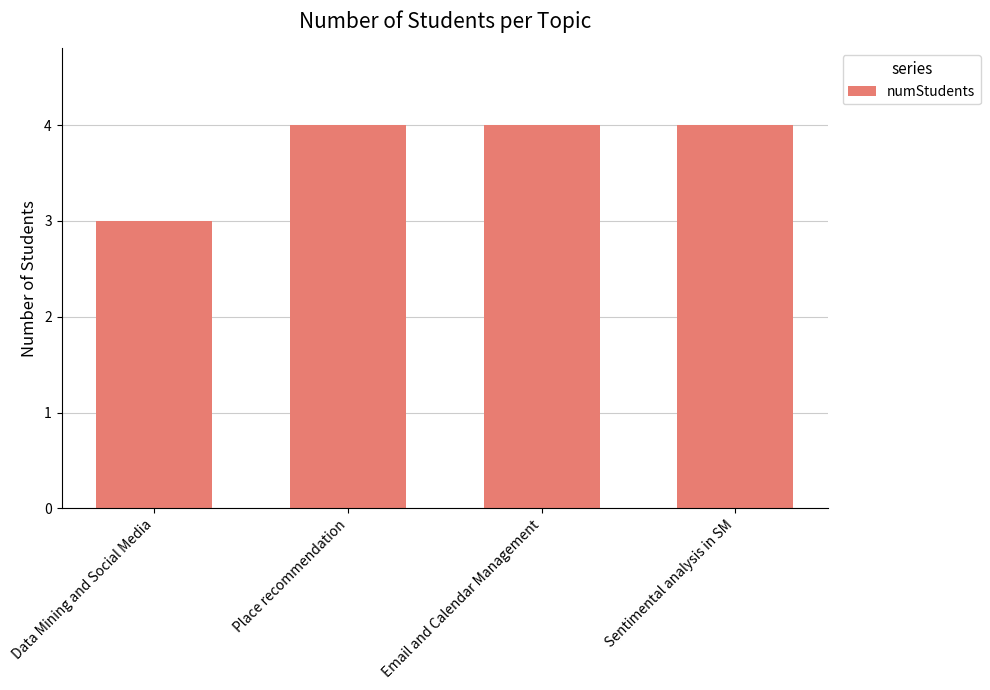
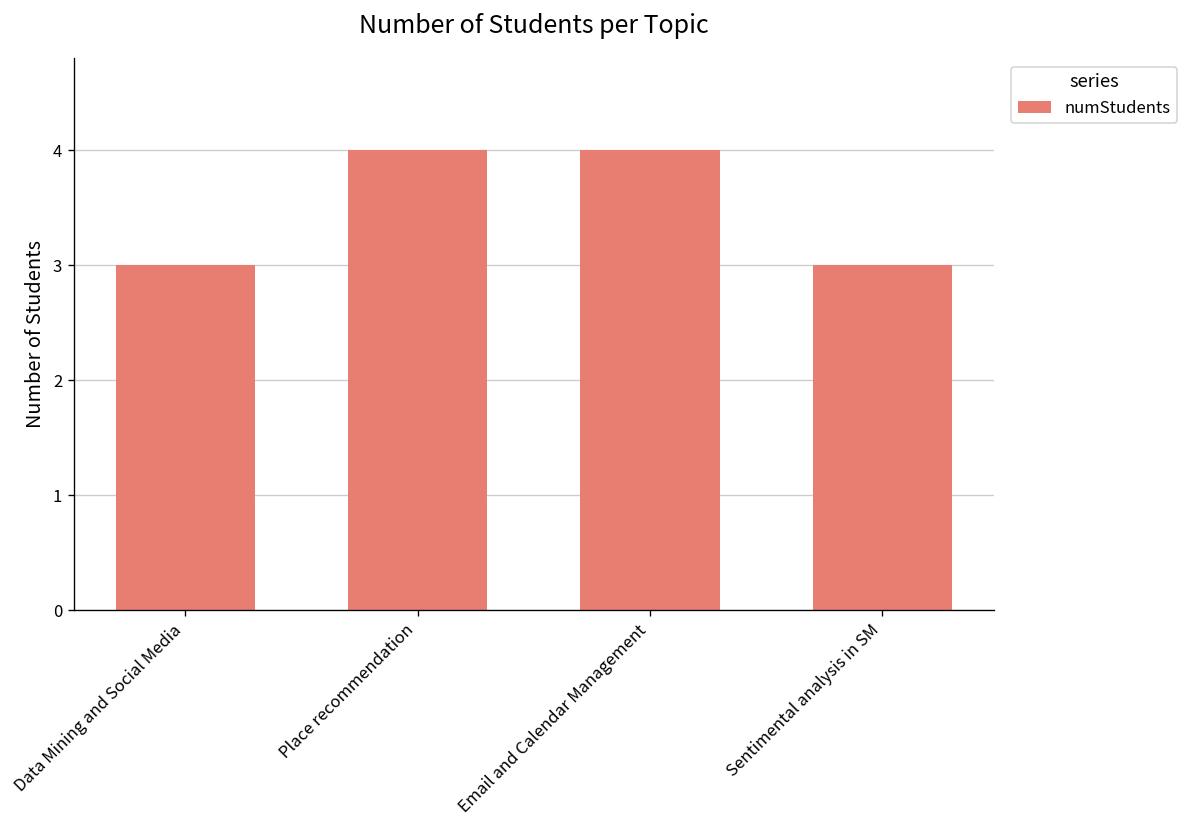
Sentimental analysis in SM: 4 -> 3
